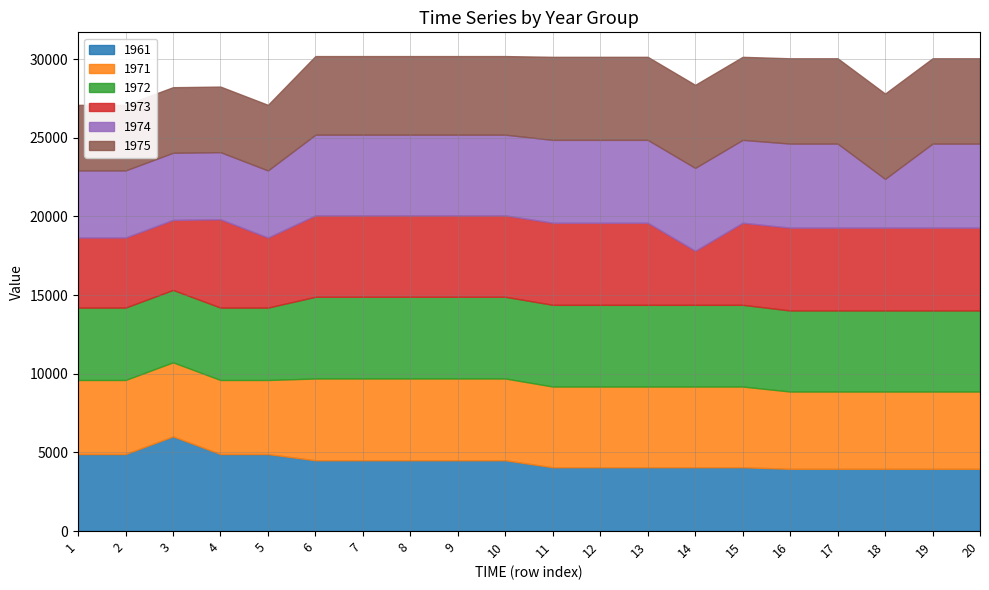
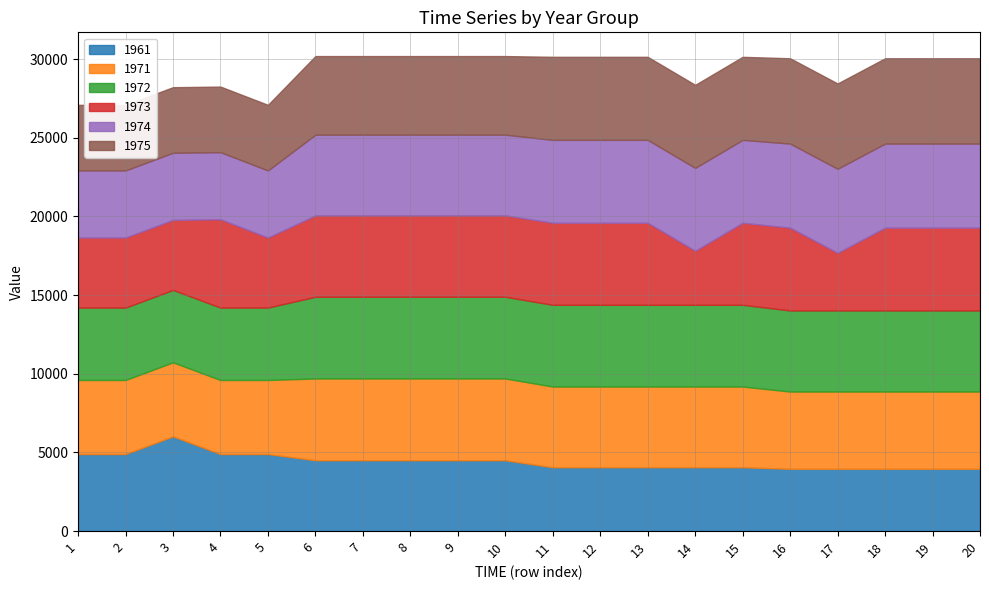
1973, 17: 5300 -> 3700
1974, 18: 3100 -> 5300
